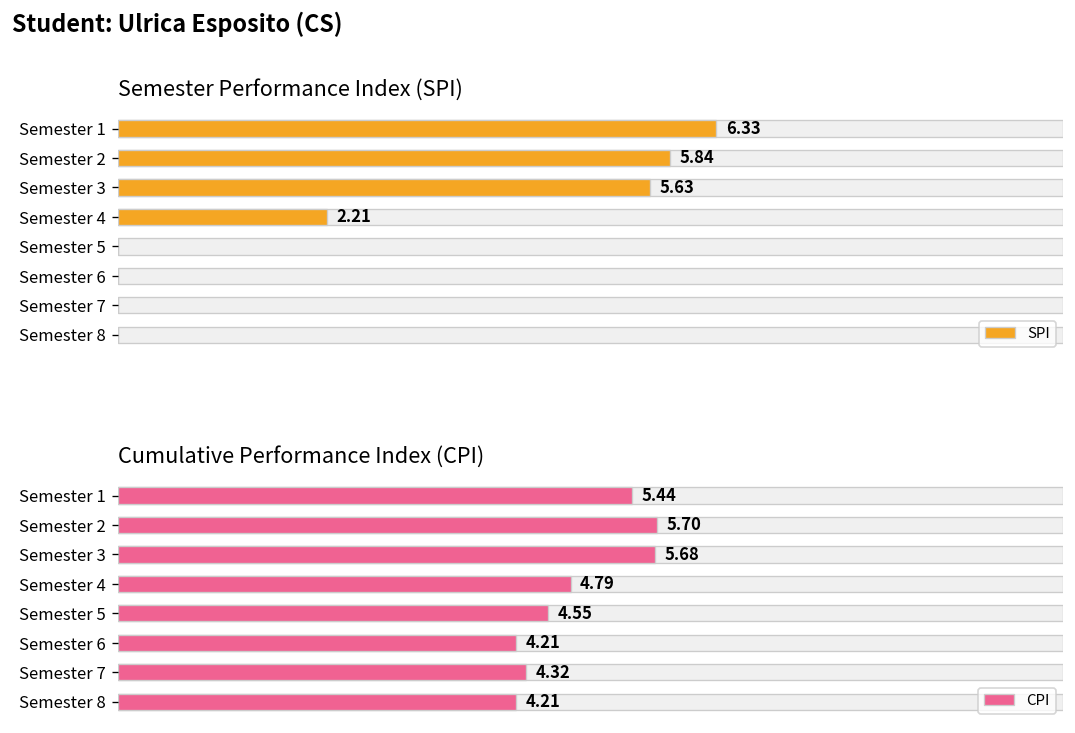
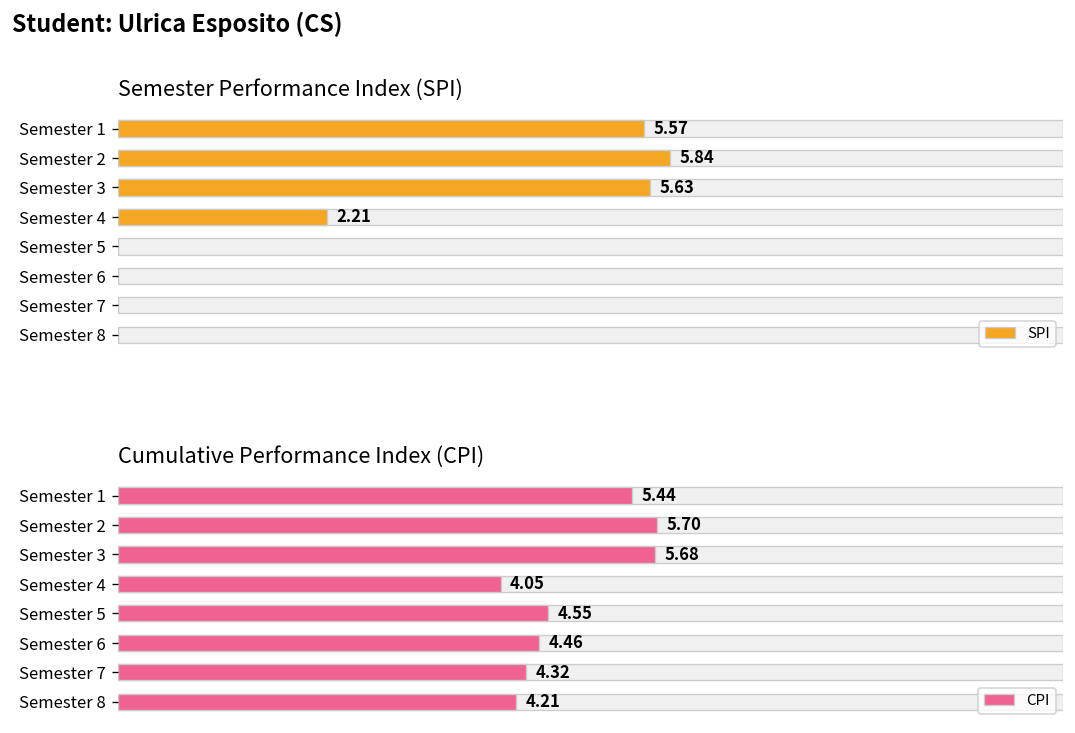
Semester Performance Index (SPI), SPI, Semester 1: 6.33 -> 5.57
Cumulative Performance Index (CPI), CPI, Semester 4: 4.79 -> 4.05
Cumulative Performance Index (CPI), CPI, Semester 6: 4.21 -> 4.46
